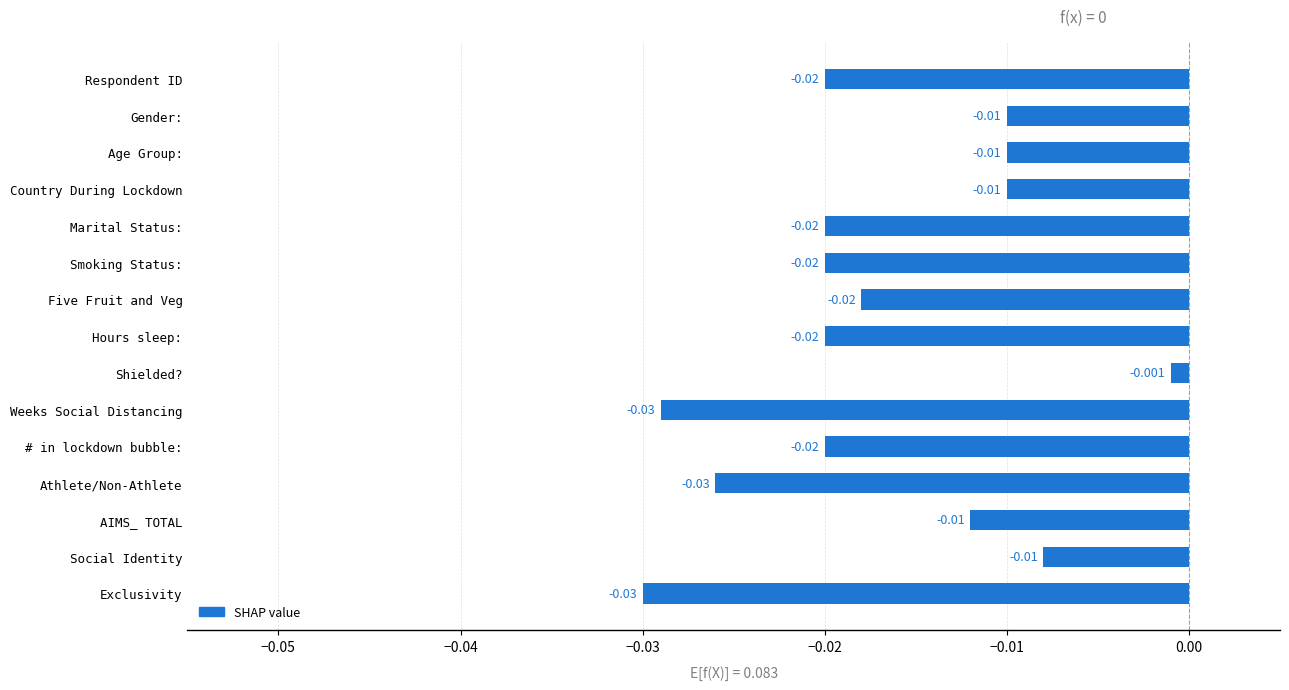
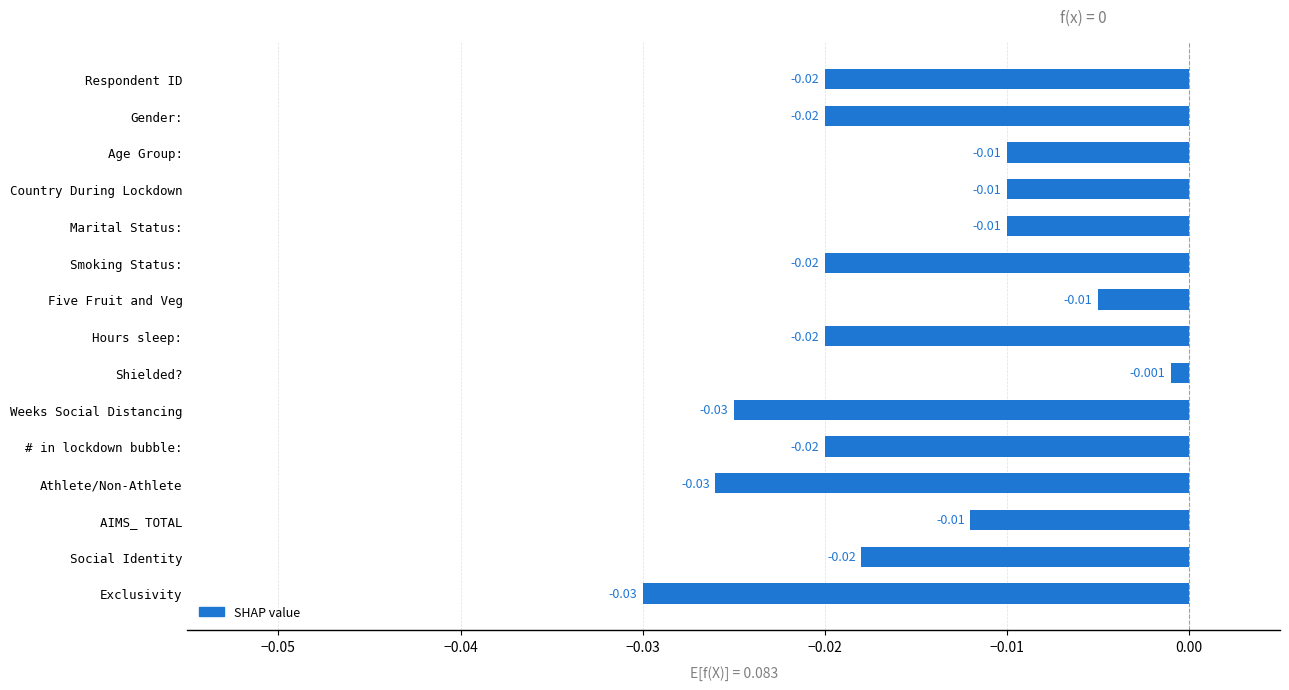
Gender:: -0.01 -> -0.02
Marital Status:: -0.02 -> -0.01
Five Fruit and Veg: -0.02 -> -0.01
Weeks Social Distancing: -0.029 -> -0.025
Social Identity: -0.01 -> -0.02
